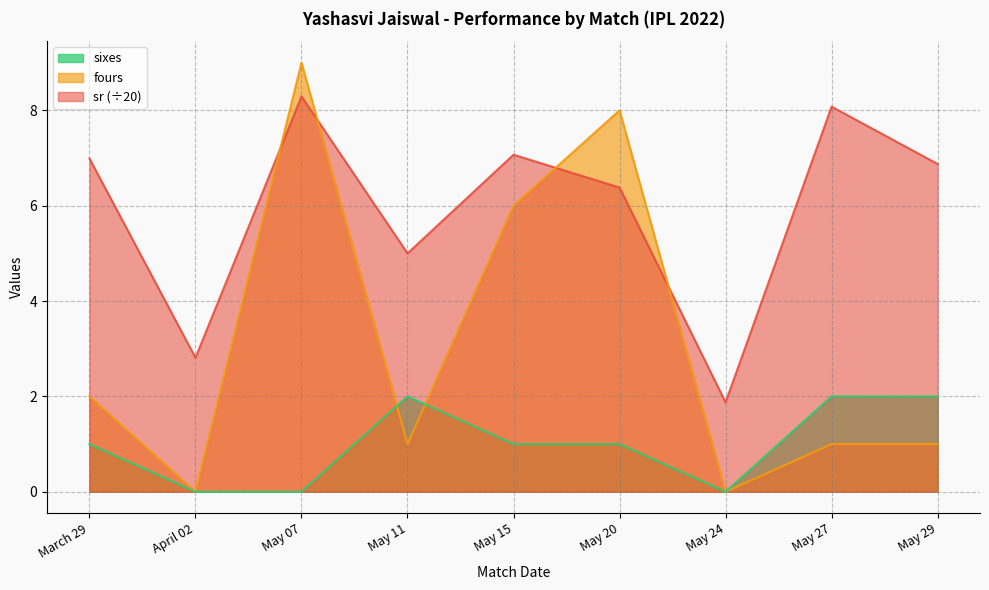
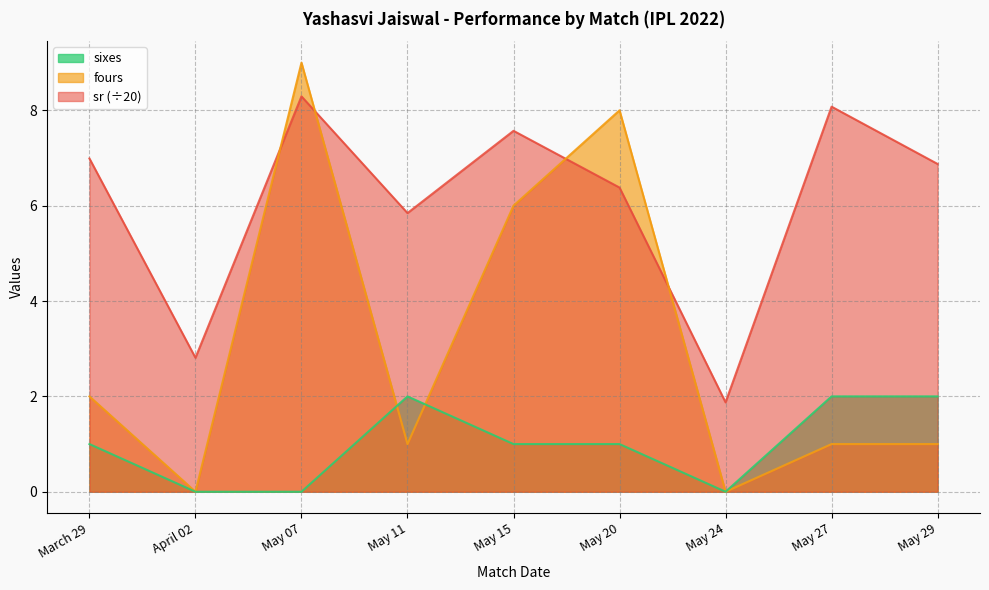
sr (÷20), May 11: 5.0 -> 5.8
sr (÷20), May 15: 7.1 -> 7.6
